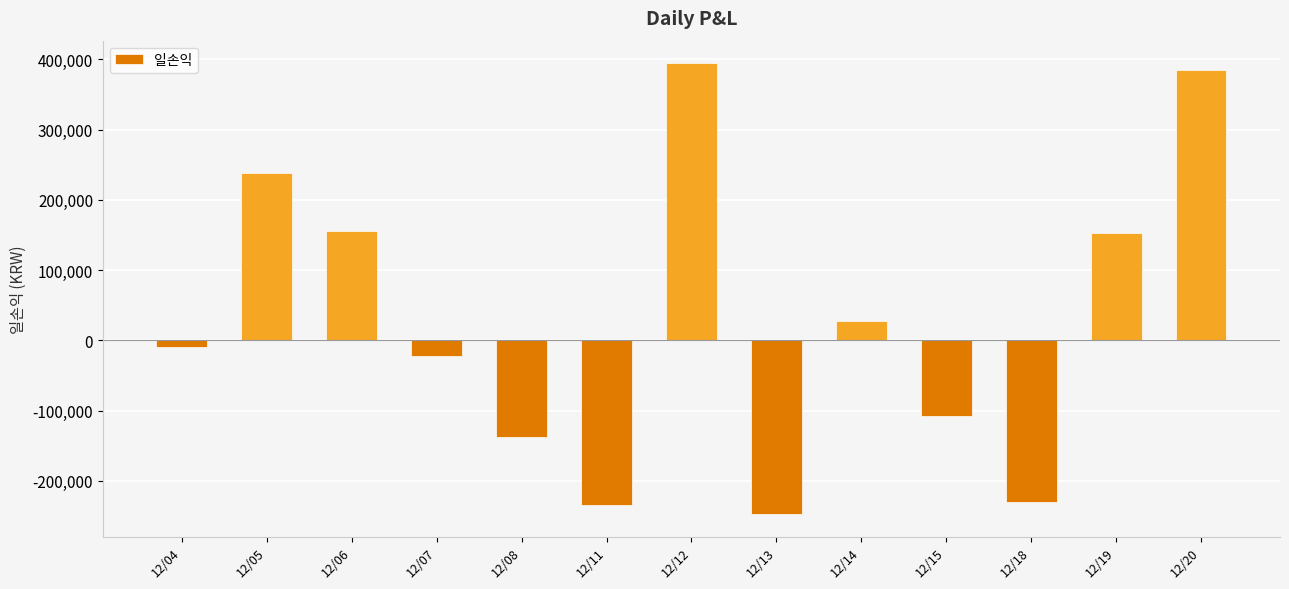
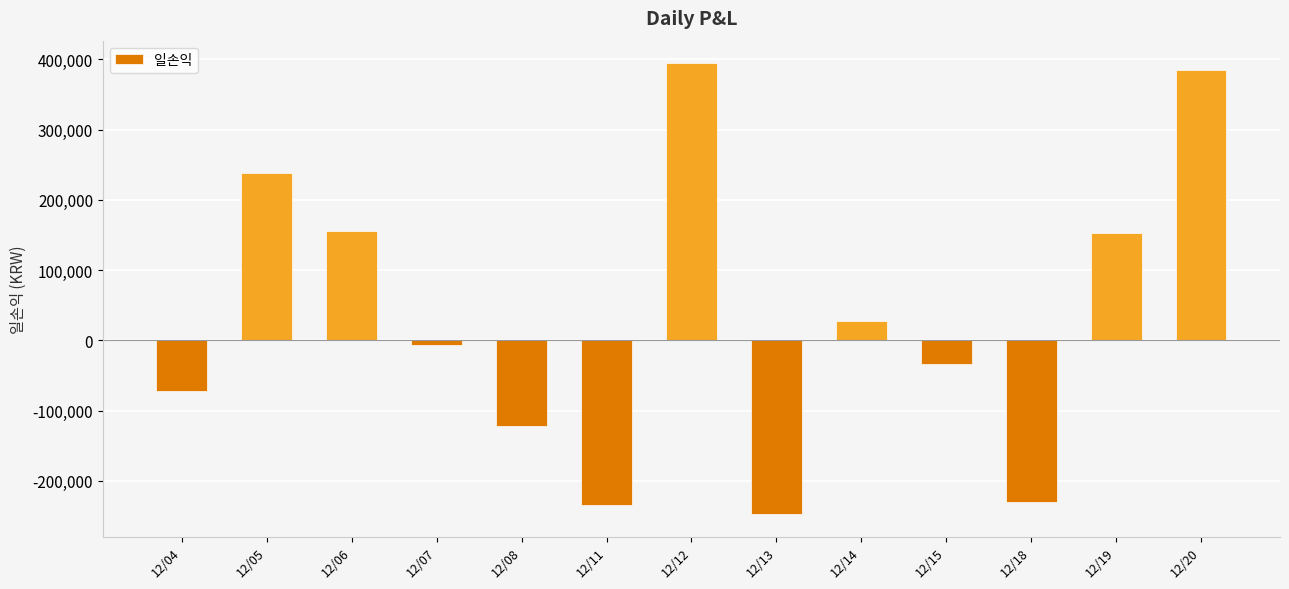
12/04: -10,000 -> -70,000
12/07: -20,000 -> -10,000
12/08: -140,000 -> -120,000
12/15: -110,000 -> -30,000
